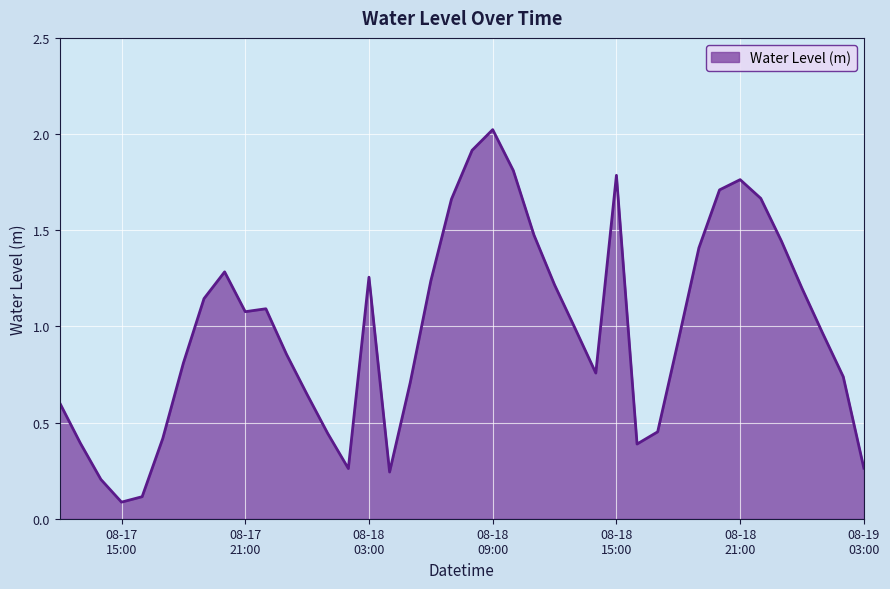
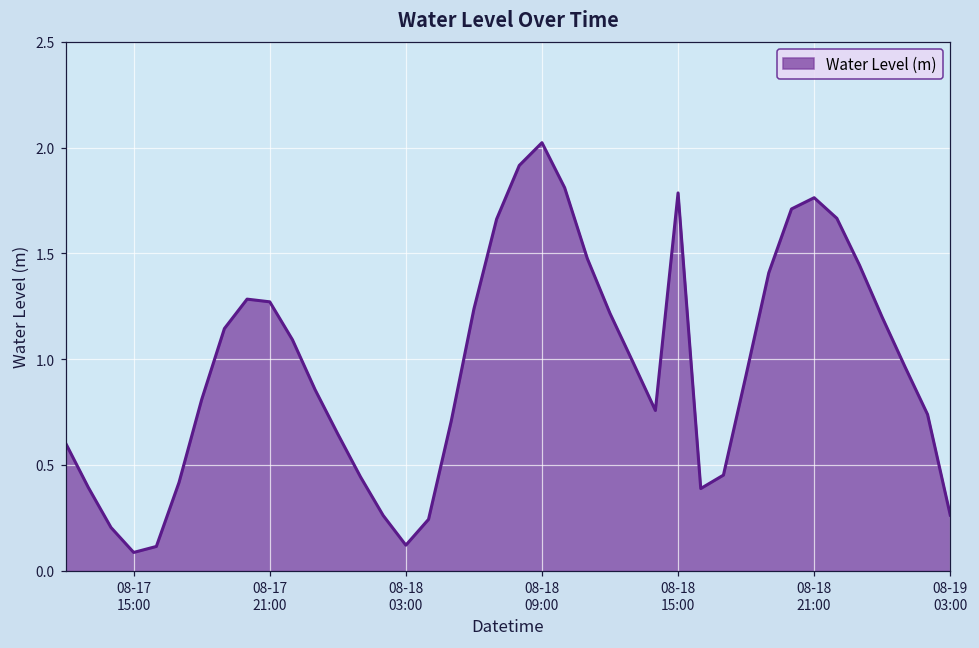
08-17 21:00: 1.08 -> 1.27
08-18 03:00: 1.26 -> 0.12
